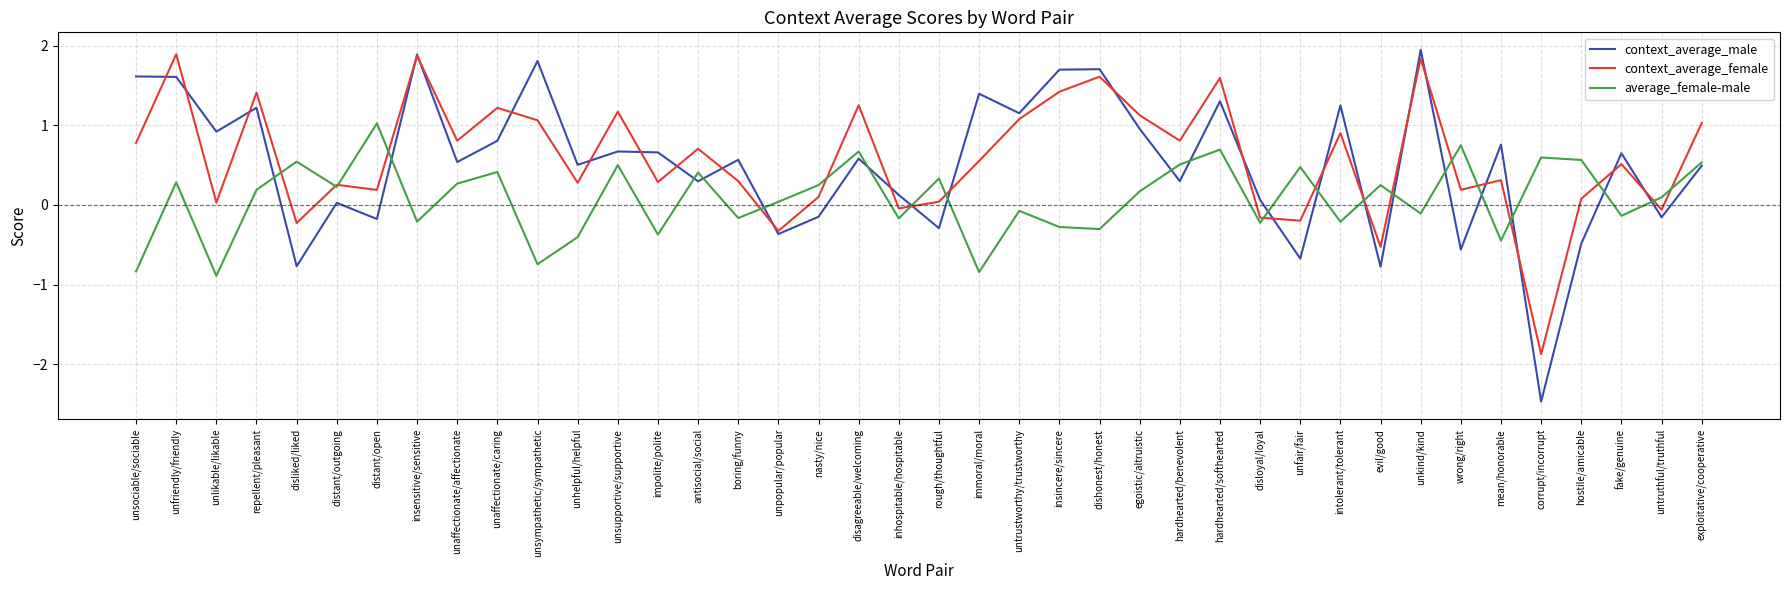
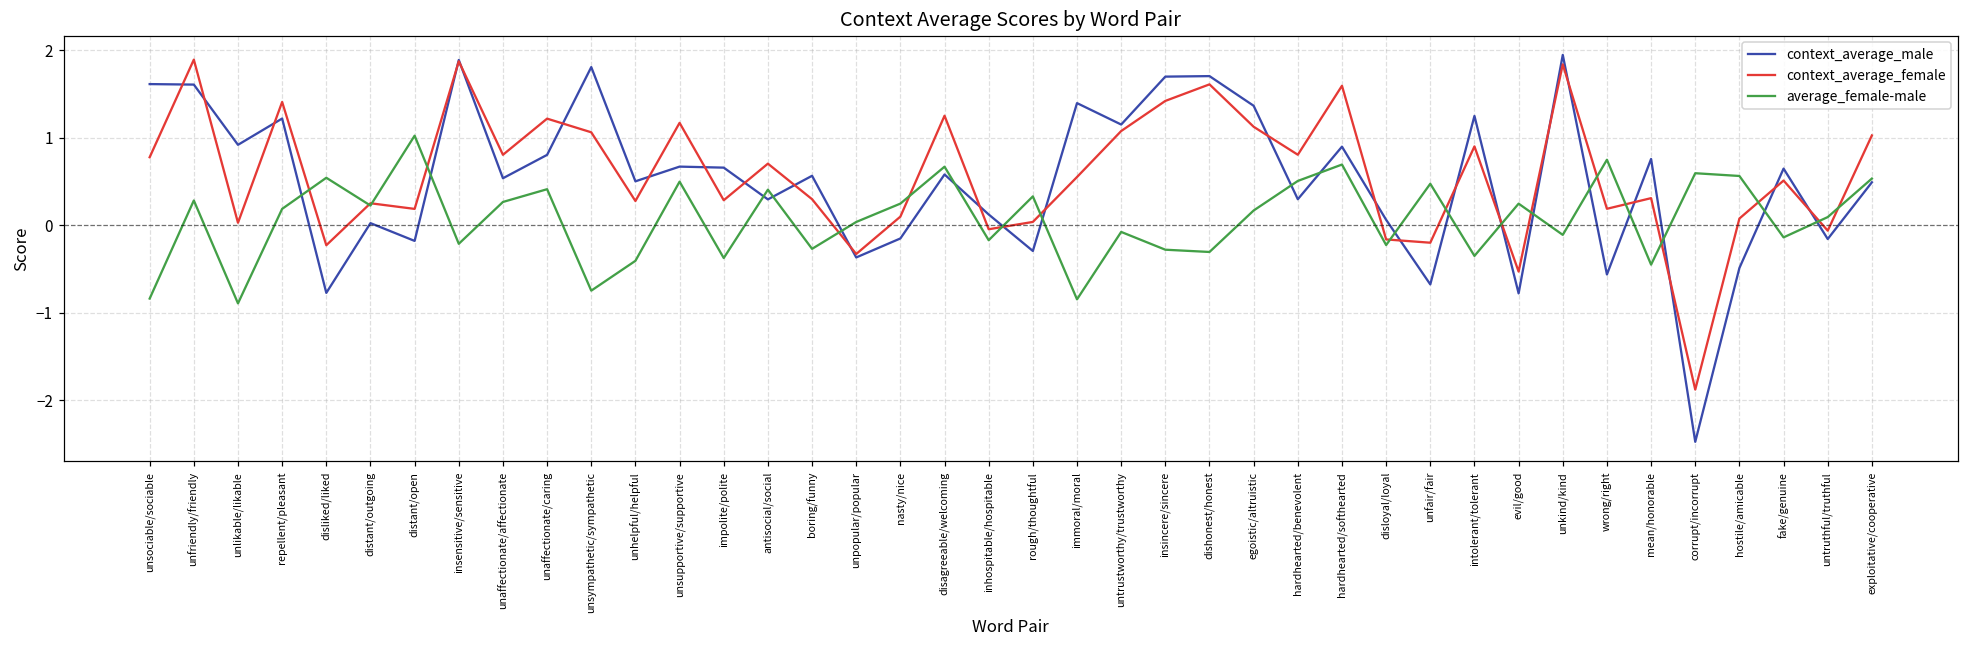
average_female-male, boring/funny: -0.2 -> -0.3
context_average_male, egoistic/altruistic: 1.0 -> 1.4
context_average_male, hardhearted/softhearted: 1.3 -> 0.9
average_female-male, intolerant/tolerant: -0.2 -> -0.3
